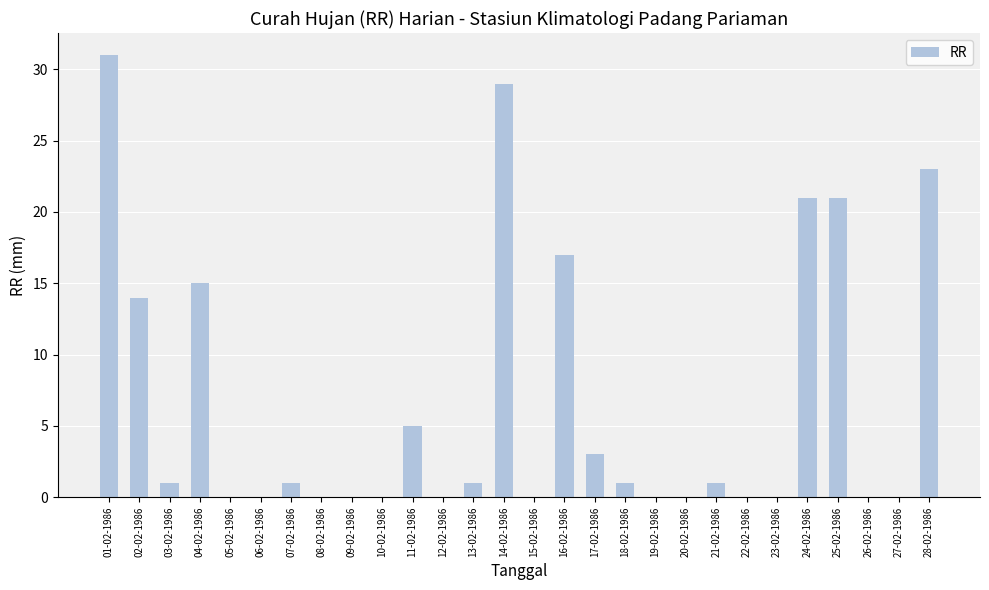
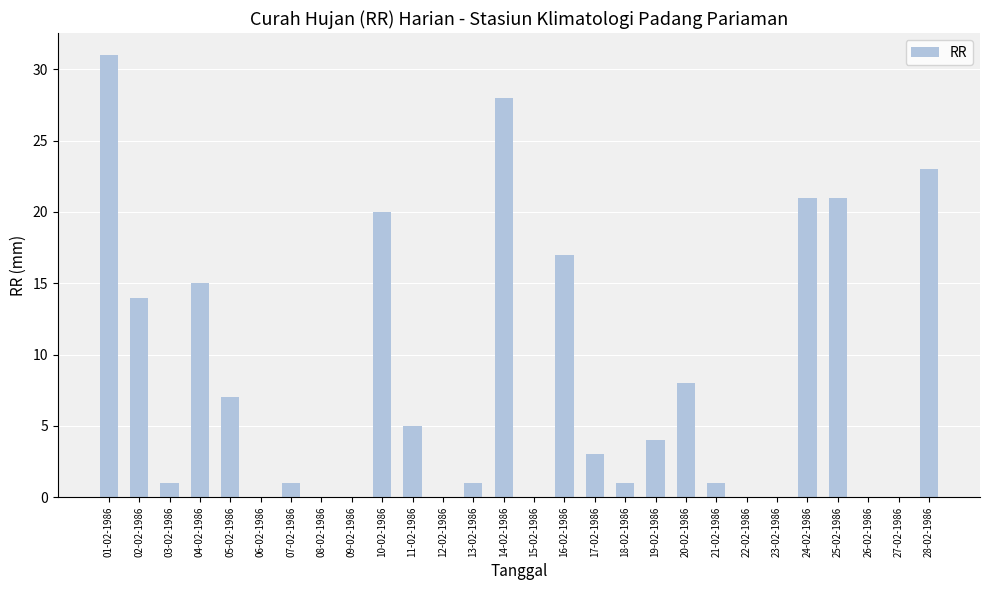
05-02-1986: 0 -> 7
10-02-1986: 0 -> 20
14-02-1986: 29 -> 28
19-02-1986: 0 -> 4
20-02-1986: 0 -> 8
